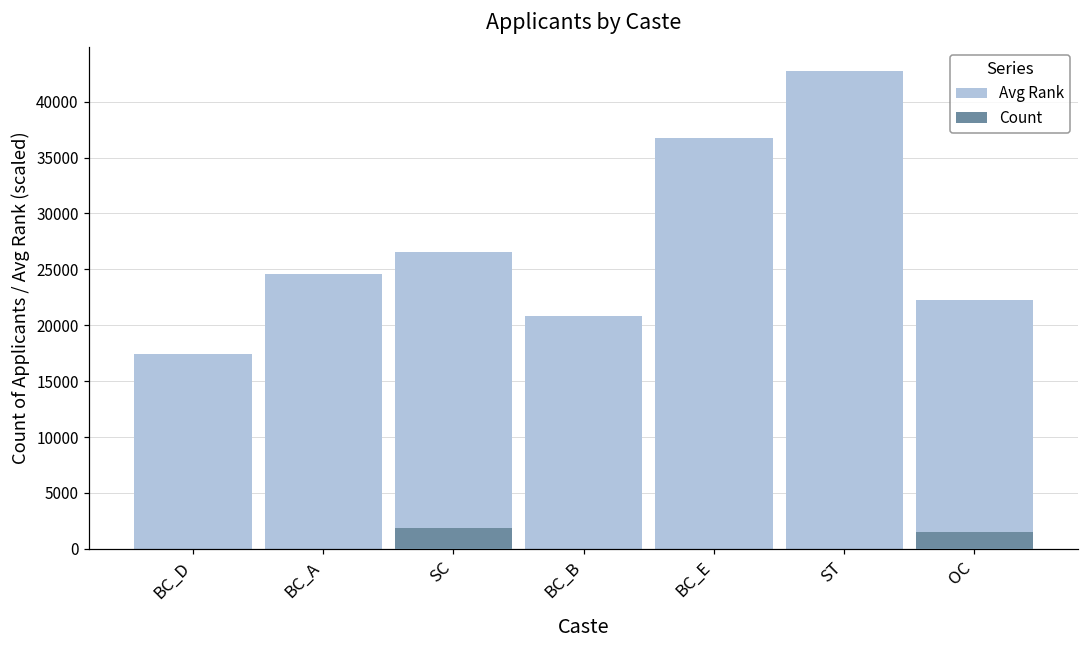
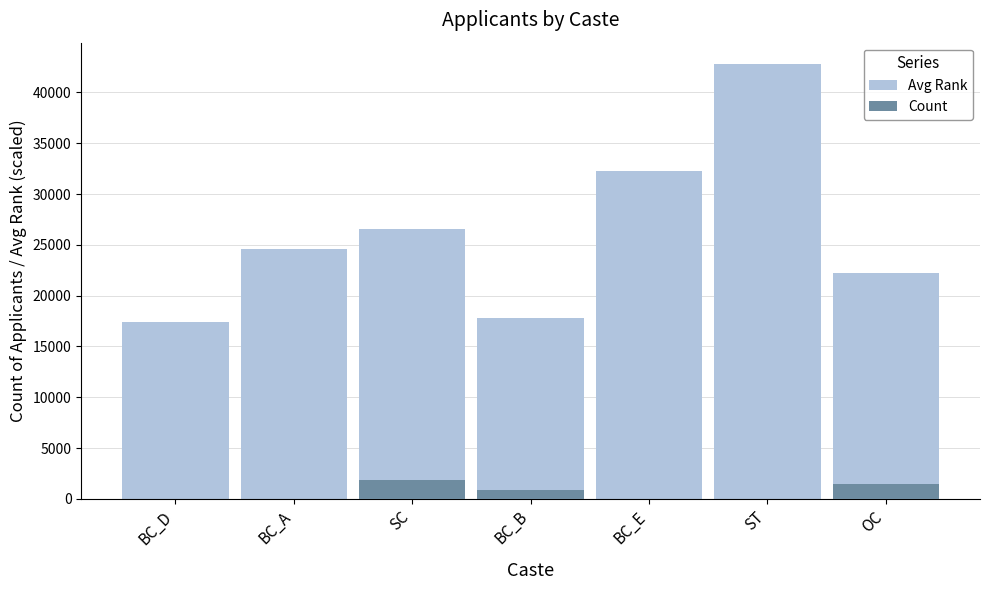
Avg Rank, BC_B: 20800 -> 17800
Count, BC_B: 0 -> 900
Avg Rank, BC_E: 36800 -> 32200
